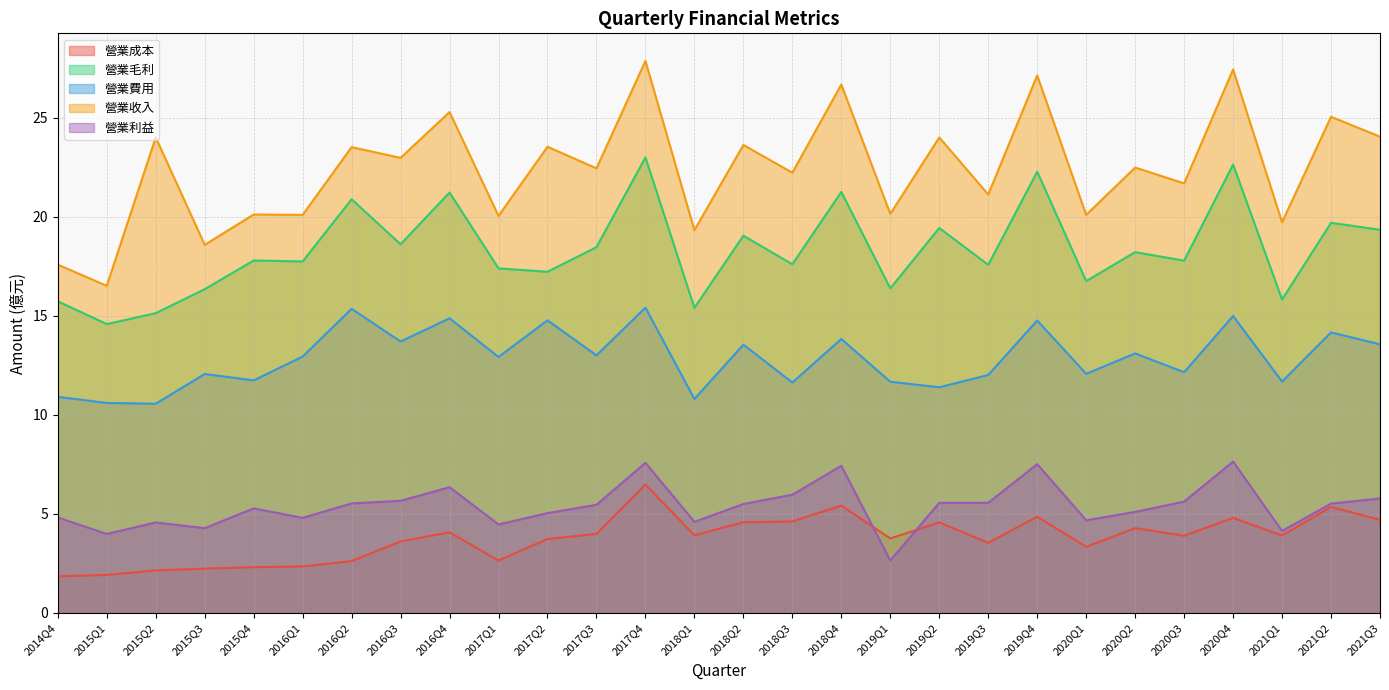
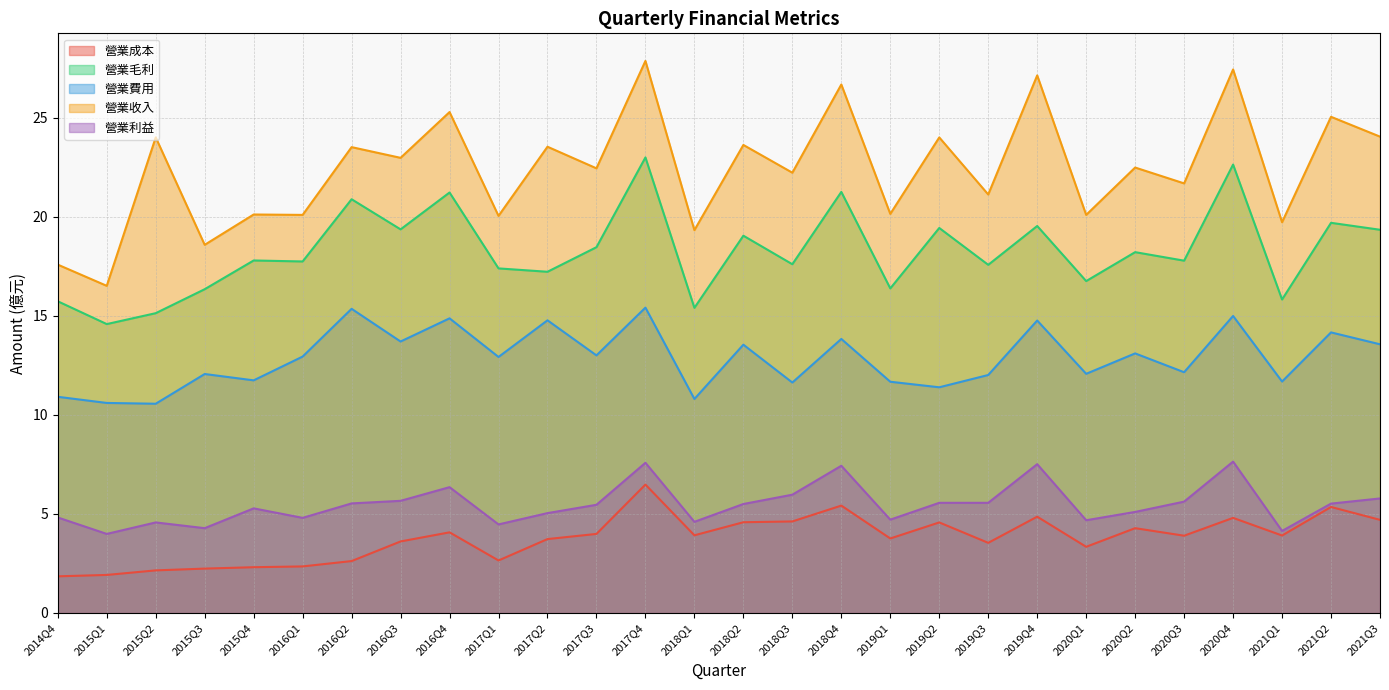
營業毛利, 2016Q3: 18.6 -> 19.4
營業利益, 2019Q1: 2.7 -> 4.7
營業毛利, 2019Q4: 22.3 -> 19.5
